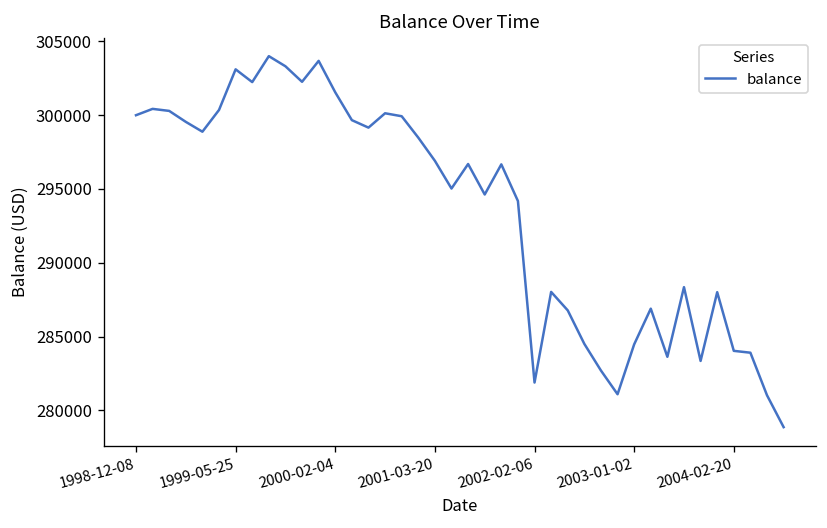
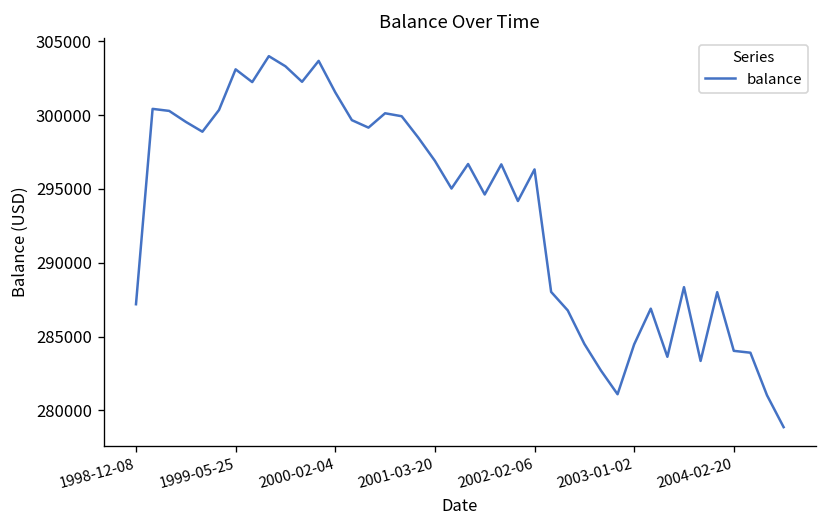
1998-12-08: 300000 -> 287200
2002-02-06: 281900 -> 296300
